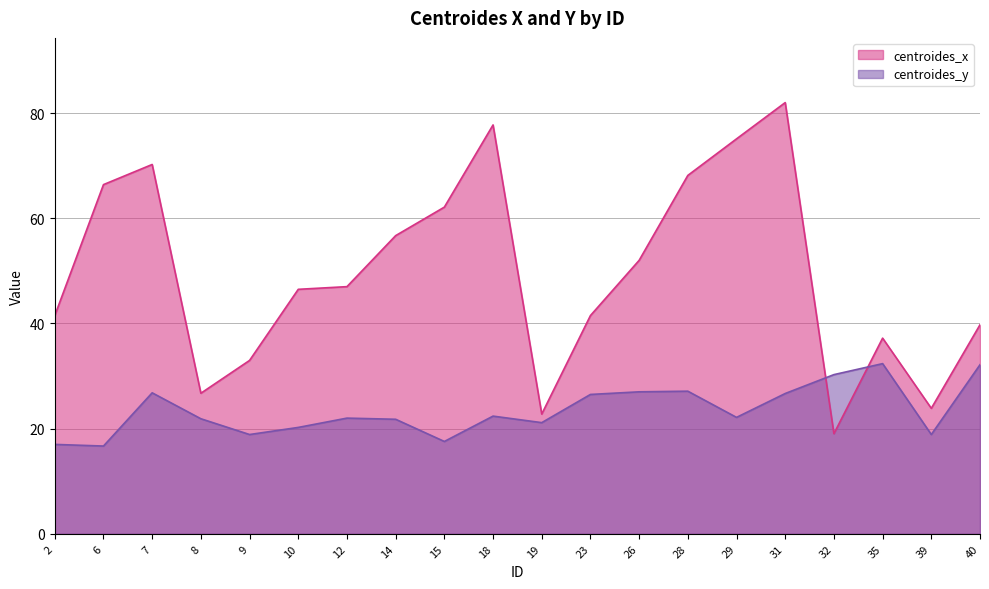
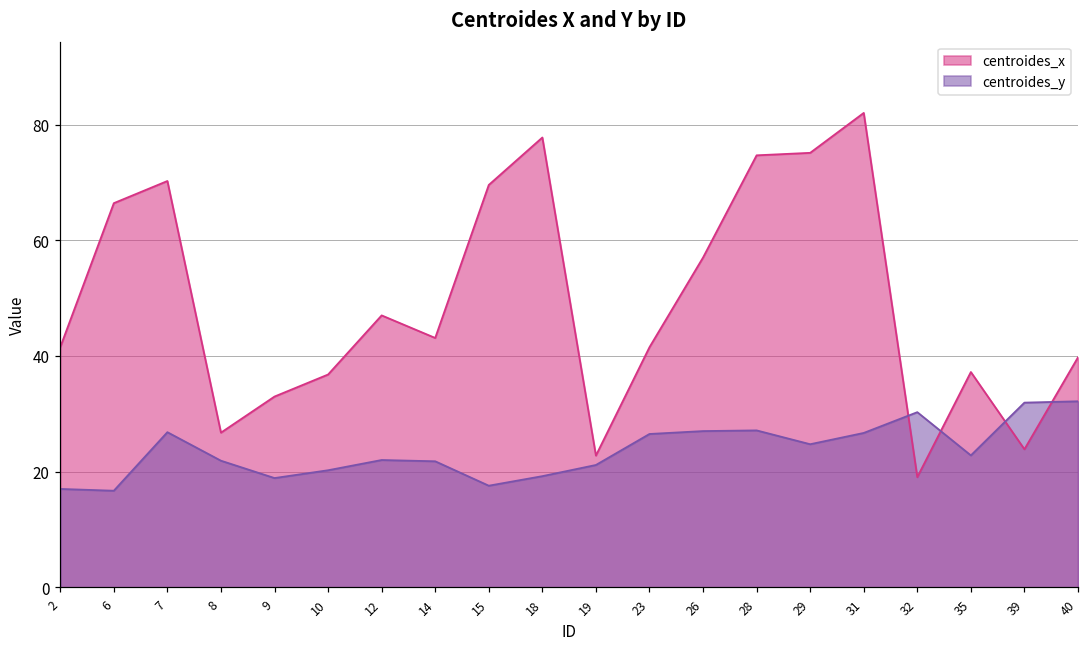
centroides_x, 10: 46 -> 37
centroides_x, 14: 57 -> 43
centroides_x, 15: 62 -> 70
centroides_y, 18: 22 -> 19
centroides_x, 26: 52 -> 57
centroides_x, 28: 68 -> 75
centroides_y, 29: 22 -> 25
centroides_y, 35: 32 -> 23
centroides_y, 39: 19 -> 32
